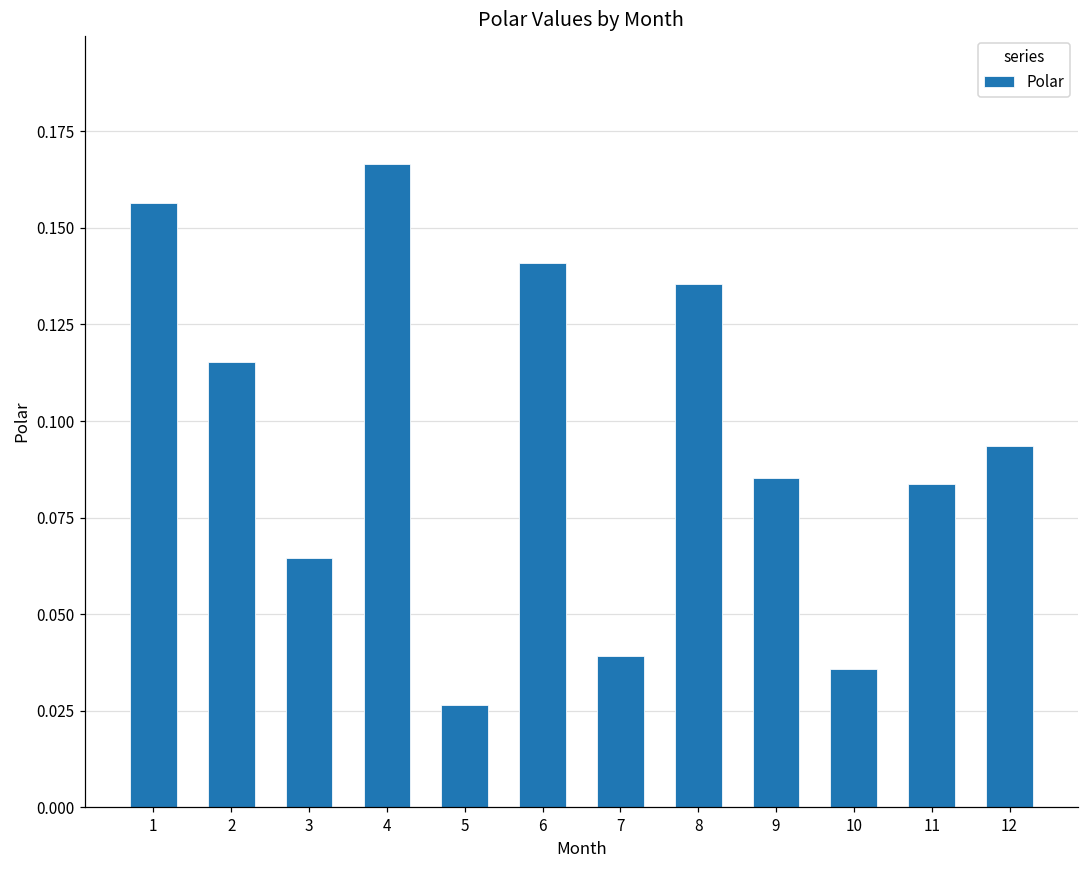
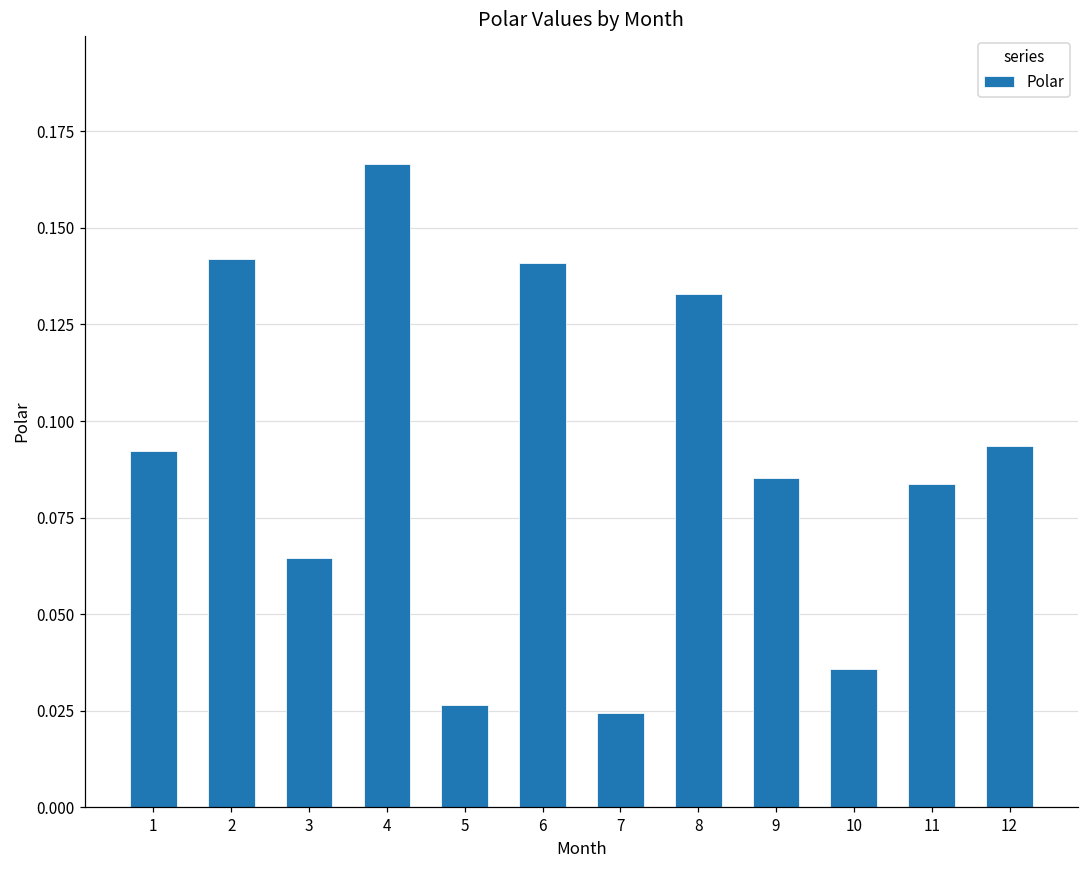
1: 0.156 -> 0.092
2: 0.115 -> 0.142
7: 0.039 -> 0.024
8: 0.135 -> 0.133
